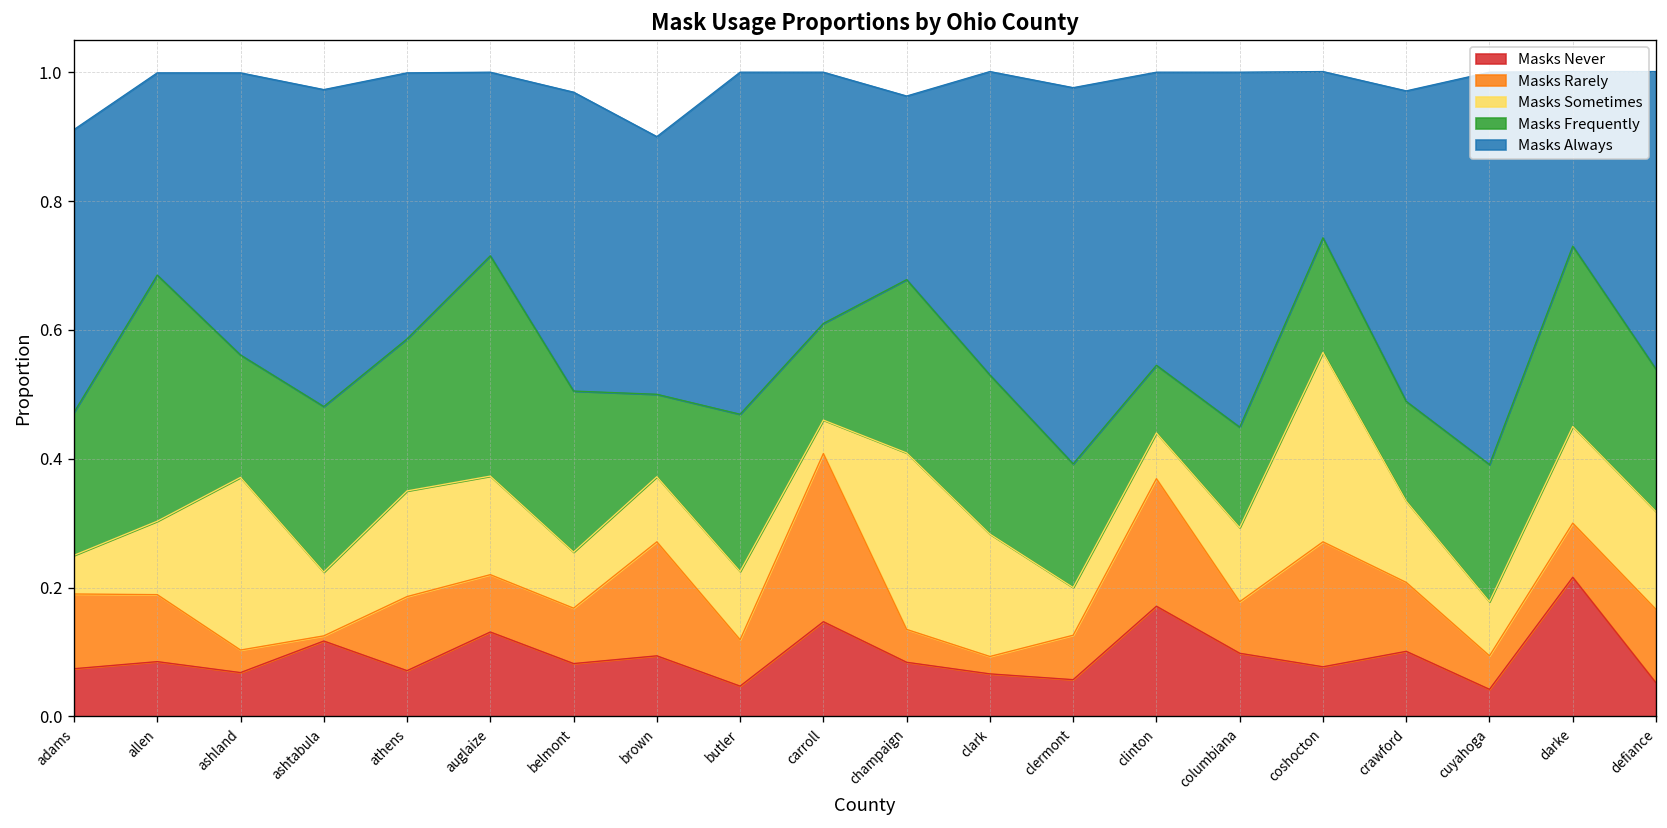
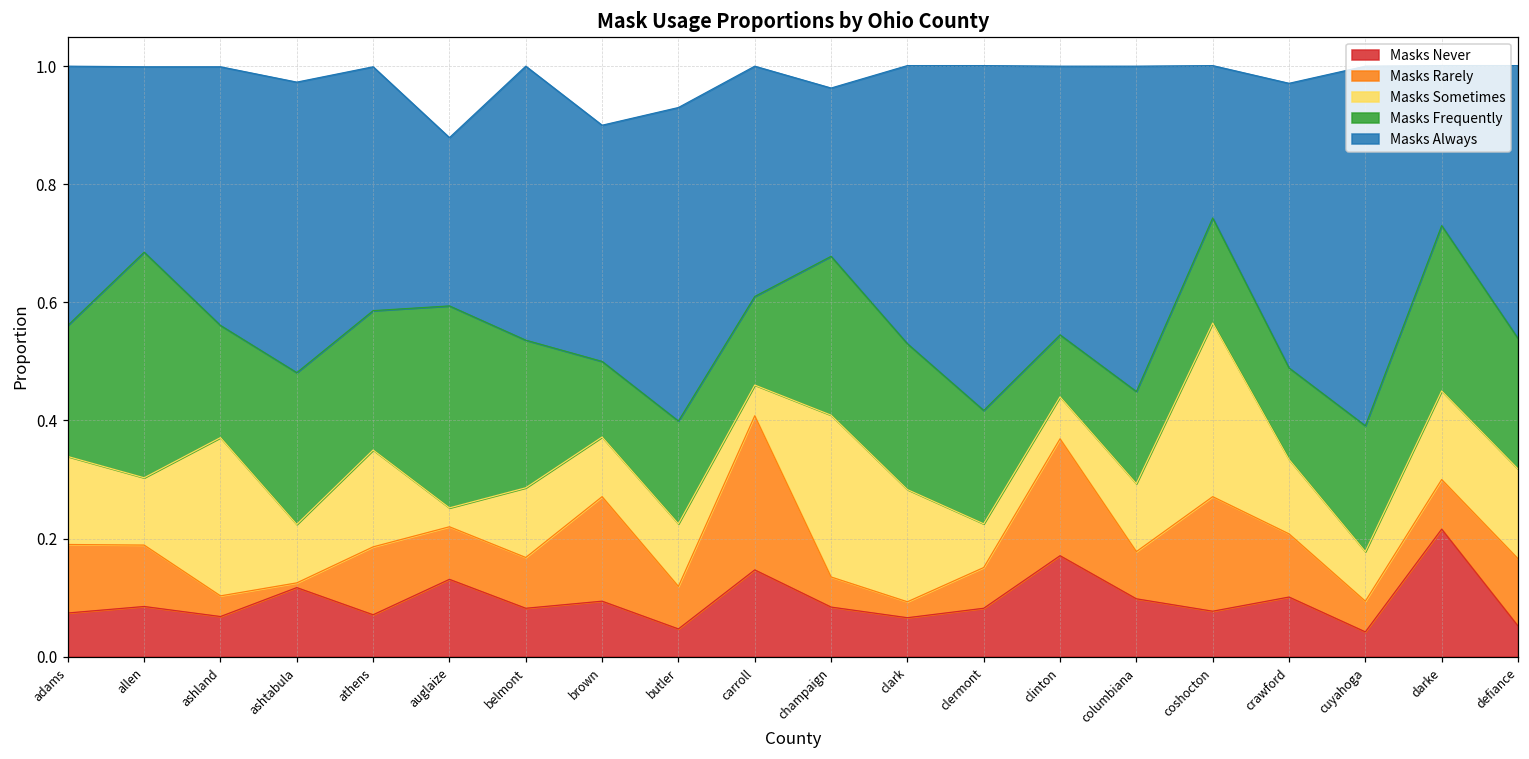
Masks Sometimes, adams: 0.06 -> 0.15
Masks Sometimes, auglaize: 0.15 -> 0.03
Masks Sometimes, belmont: 0.09 -> 0.12
Masks Frequently, butler: 0.24 -> 0.17
Masks Never, clermont: 0.06 -> 0.08
